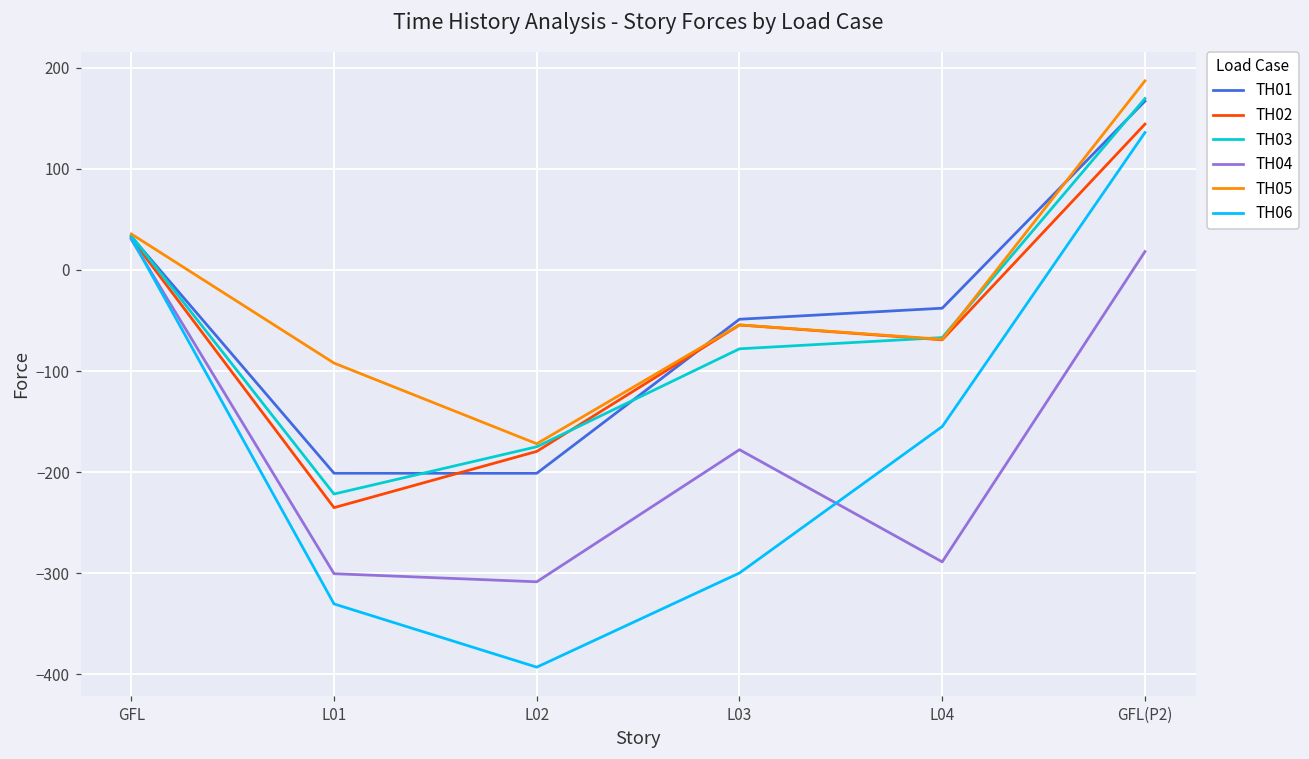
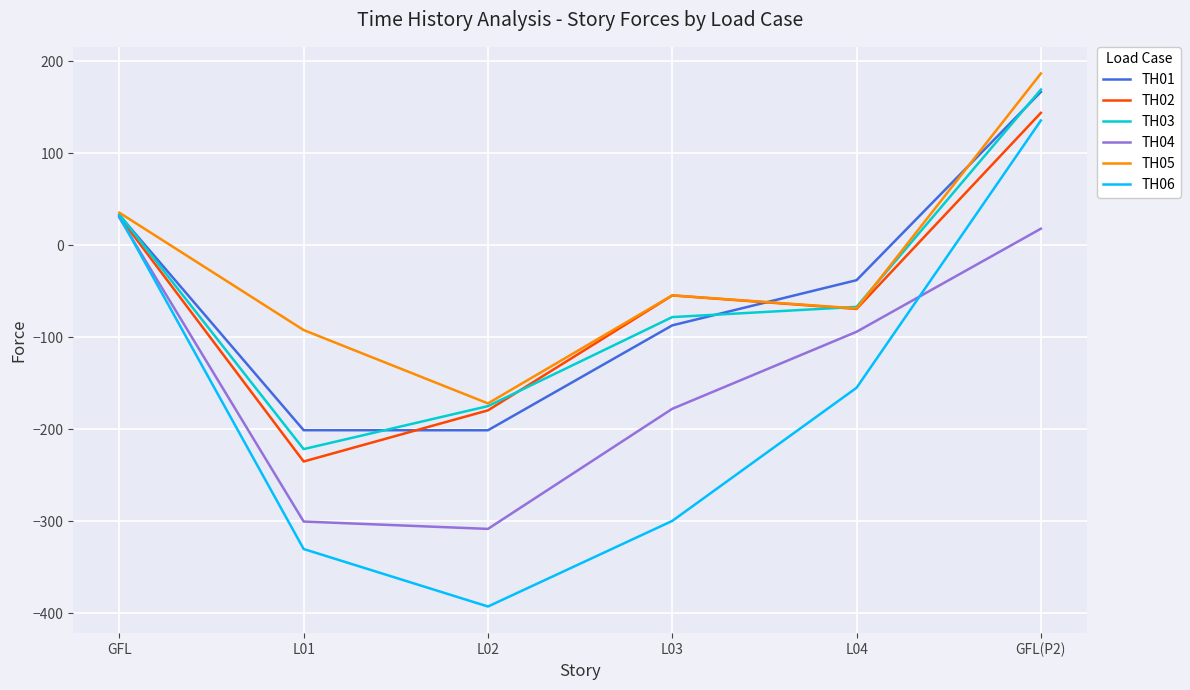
TH01, L03: -50 -> -90
TH04, L04: -290 -> -90
